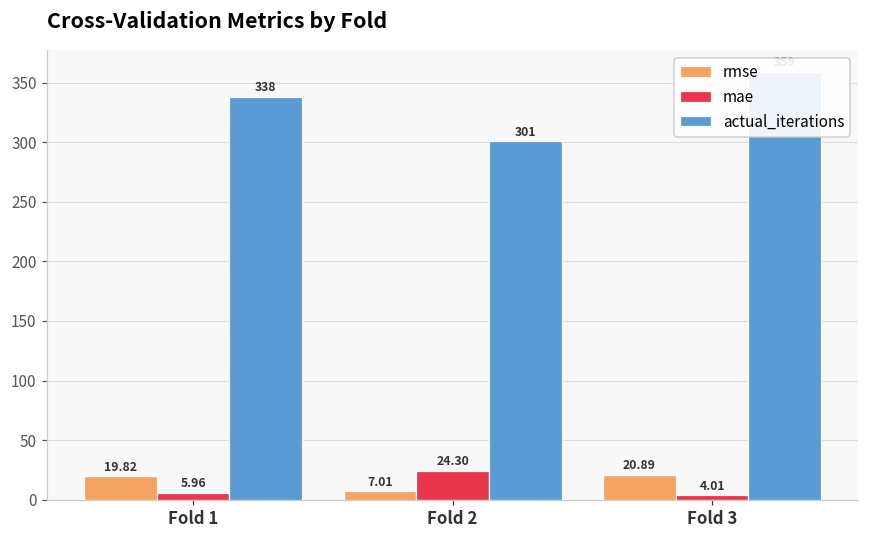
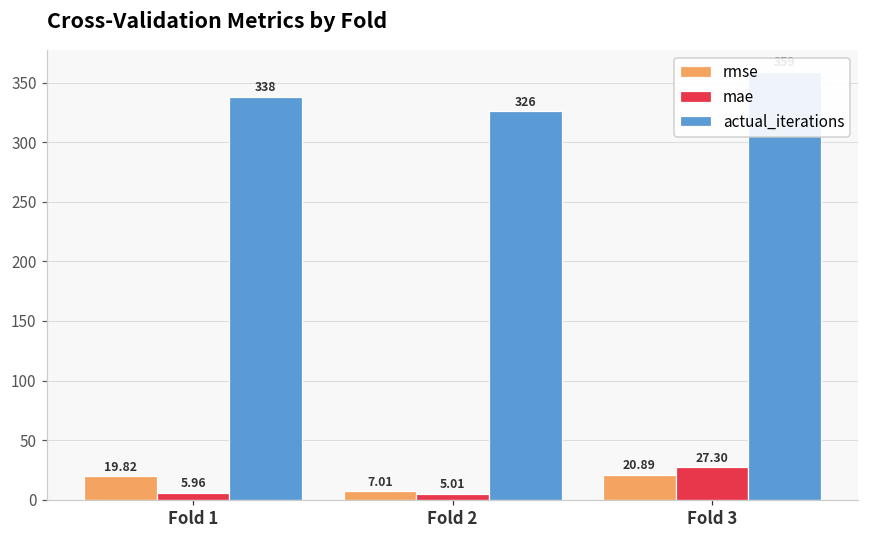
mae, Fold 2: 24.30 -> 5.01
actual_iterations, Fold 2: 301 -> 326
mae, Fold 3: 4.01 -> 27.30
